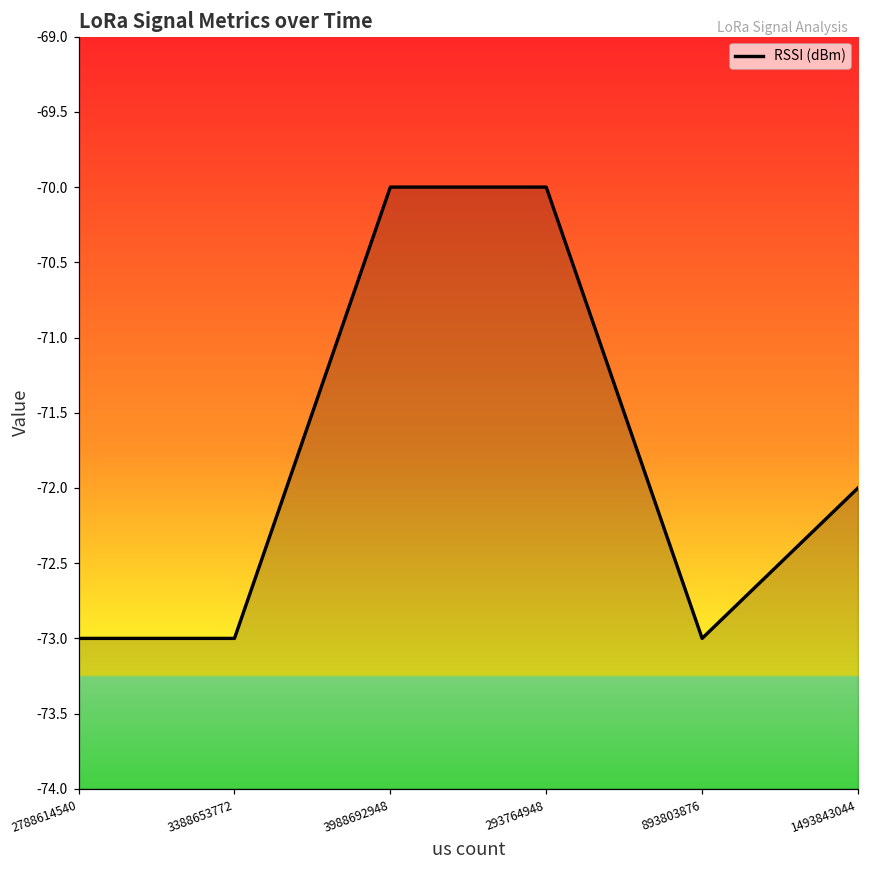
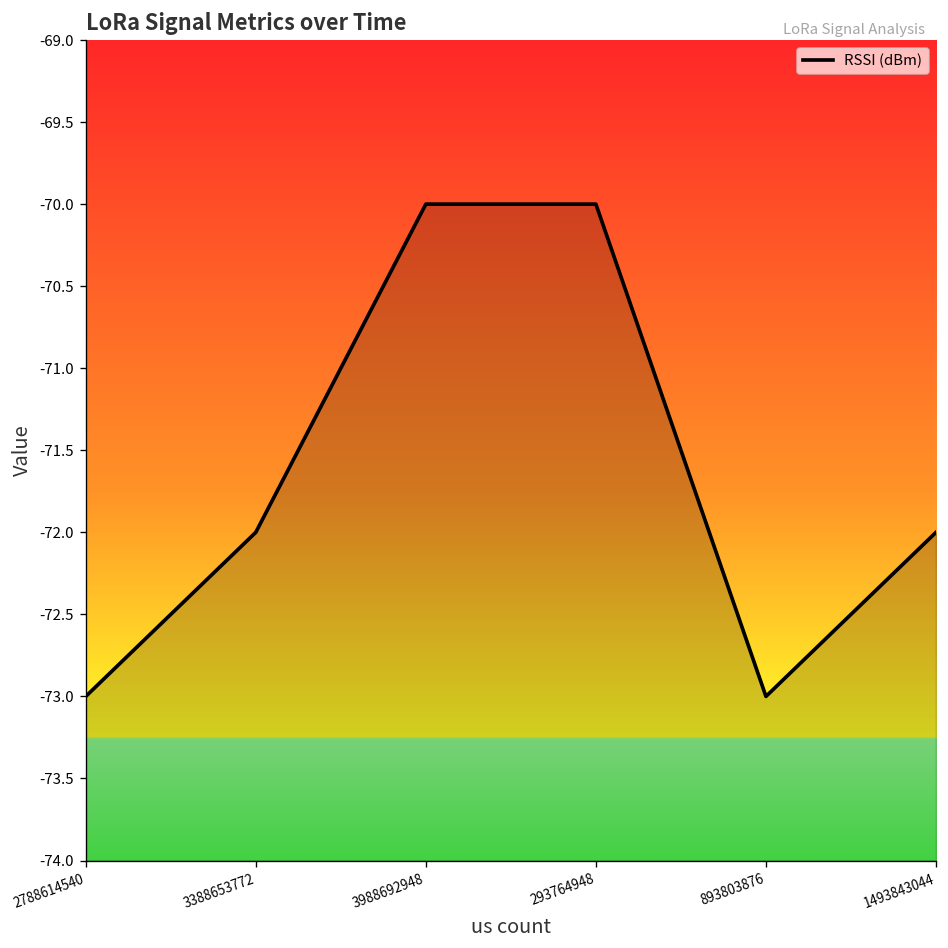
3388653772: -73 -> -72
